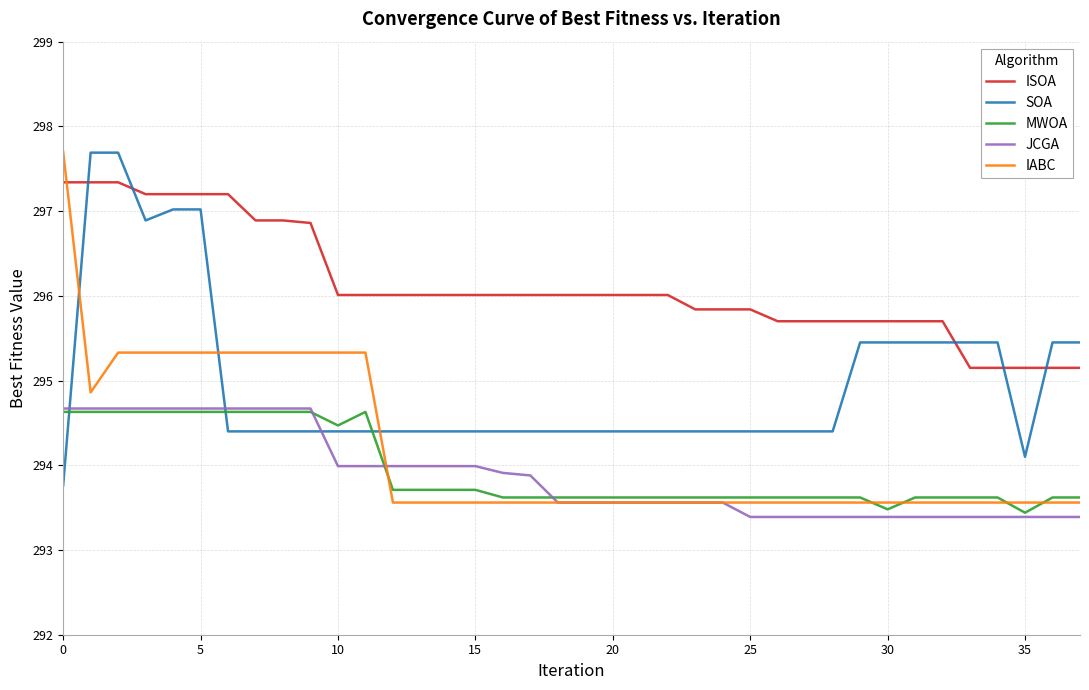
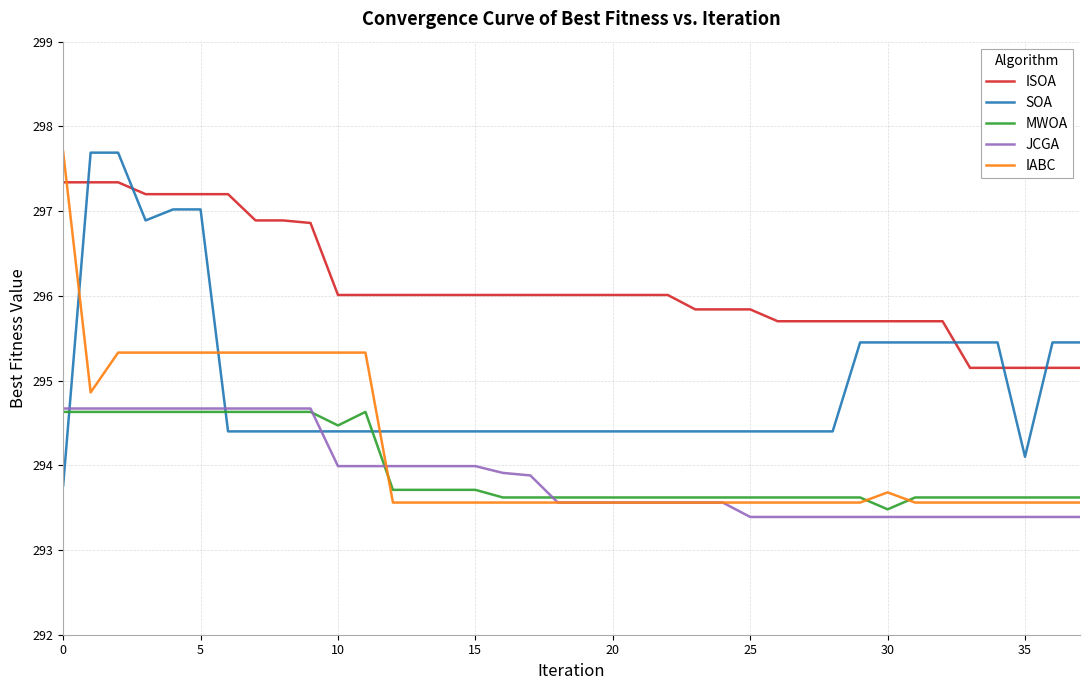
IABC, 30: 293.6 -> 293.7
MWOA, 35: 293.4 -> 293.6
